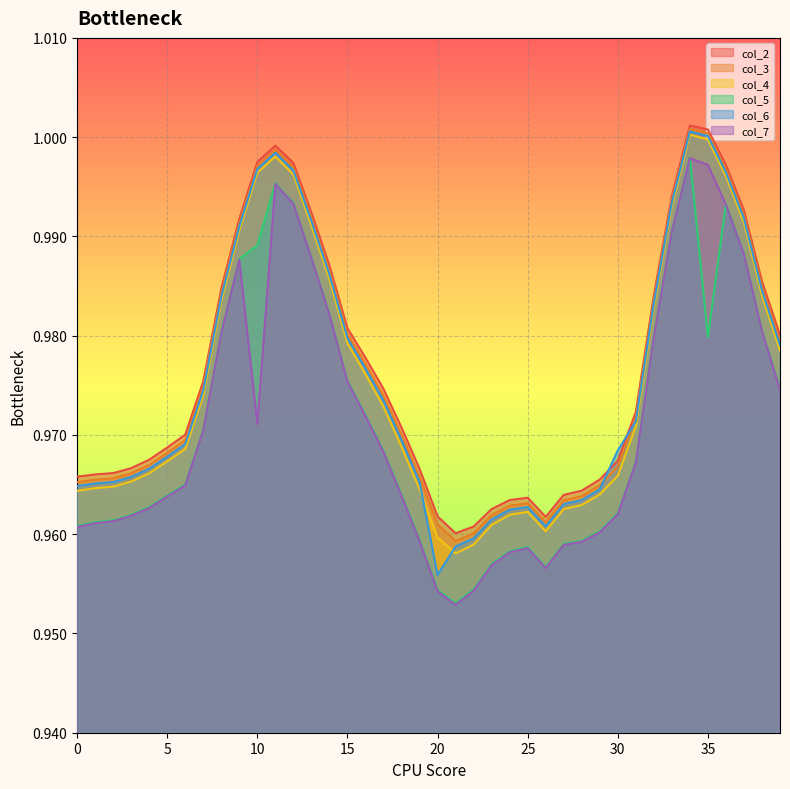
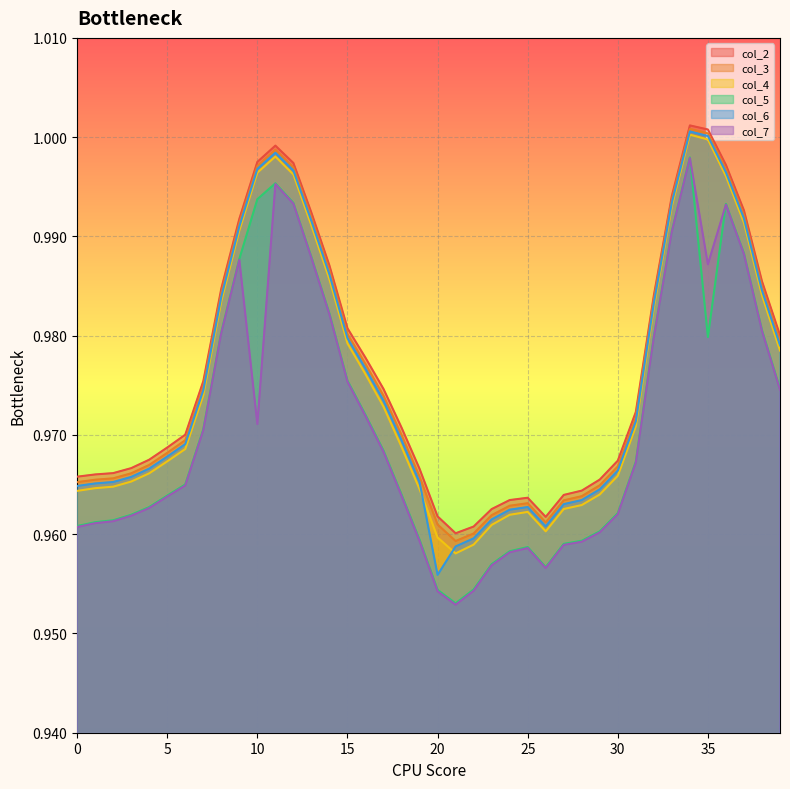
col_5, 10: 0.989 -> 0.994
col_6, 30: 0.968 -> 0.966
col_7, 35: 0.997 -> 0.987
